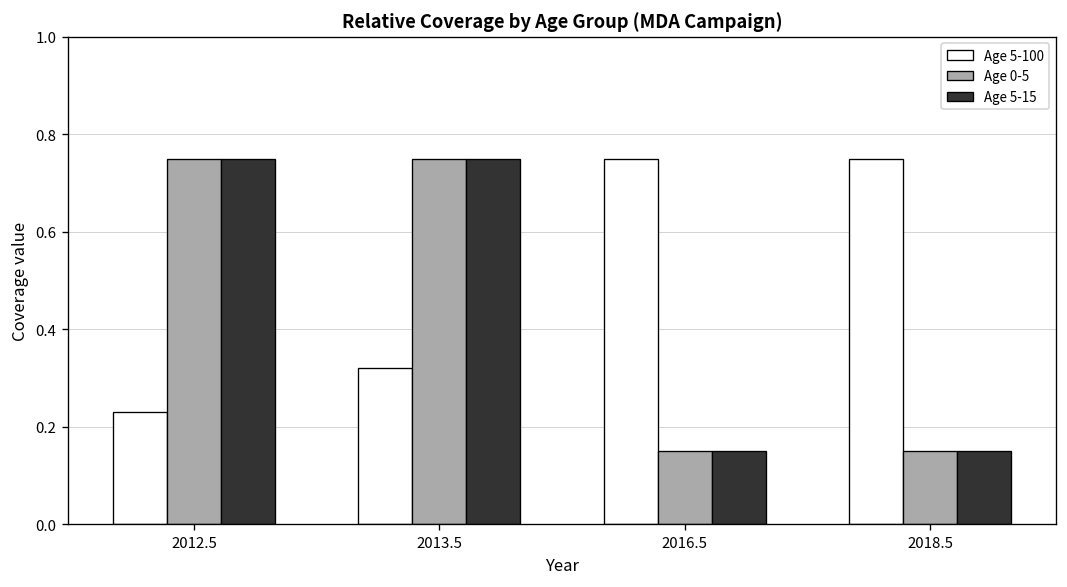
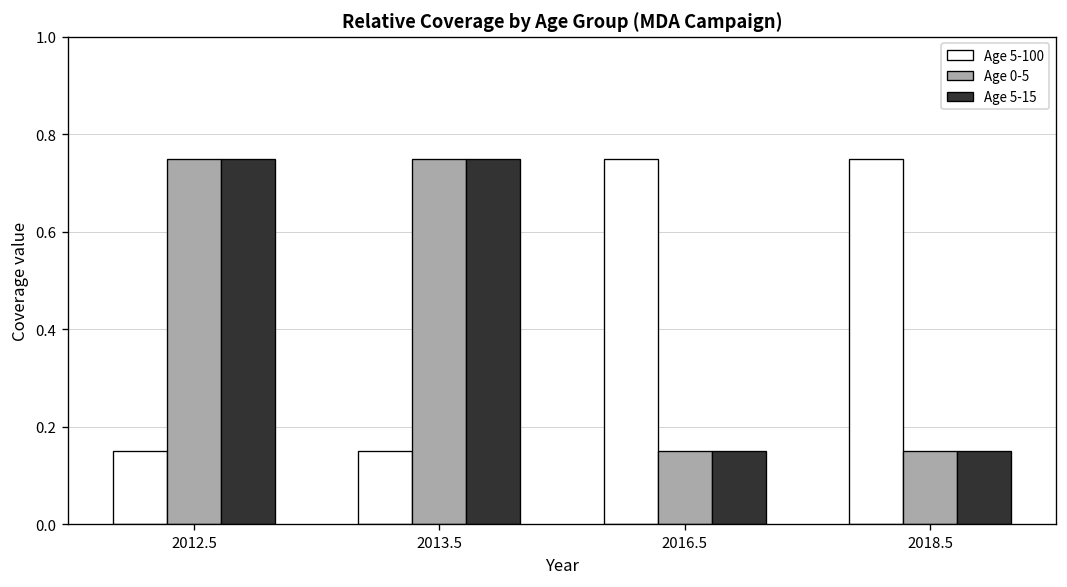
Age 5-100, 2012.5: 0.23 -> 0.15
Age 5-100, 2013.5: 0.32 -> 0.15
